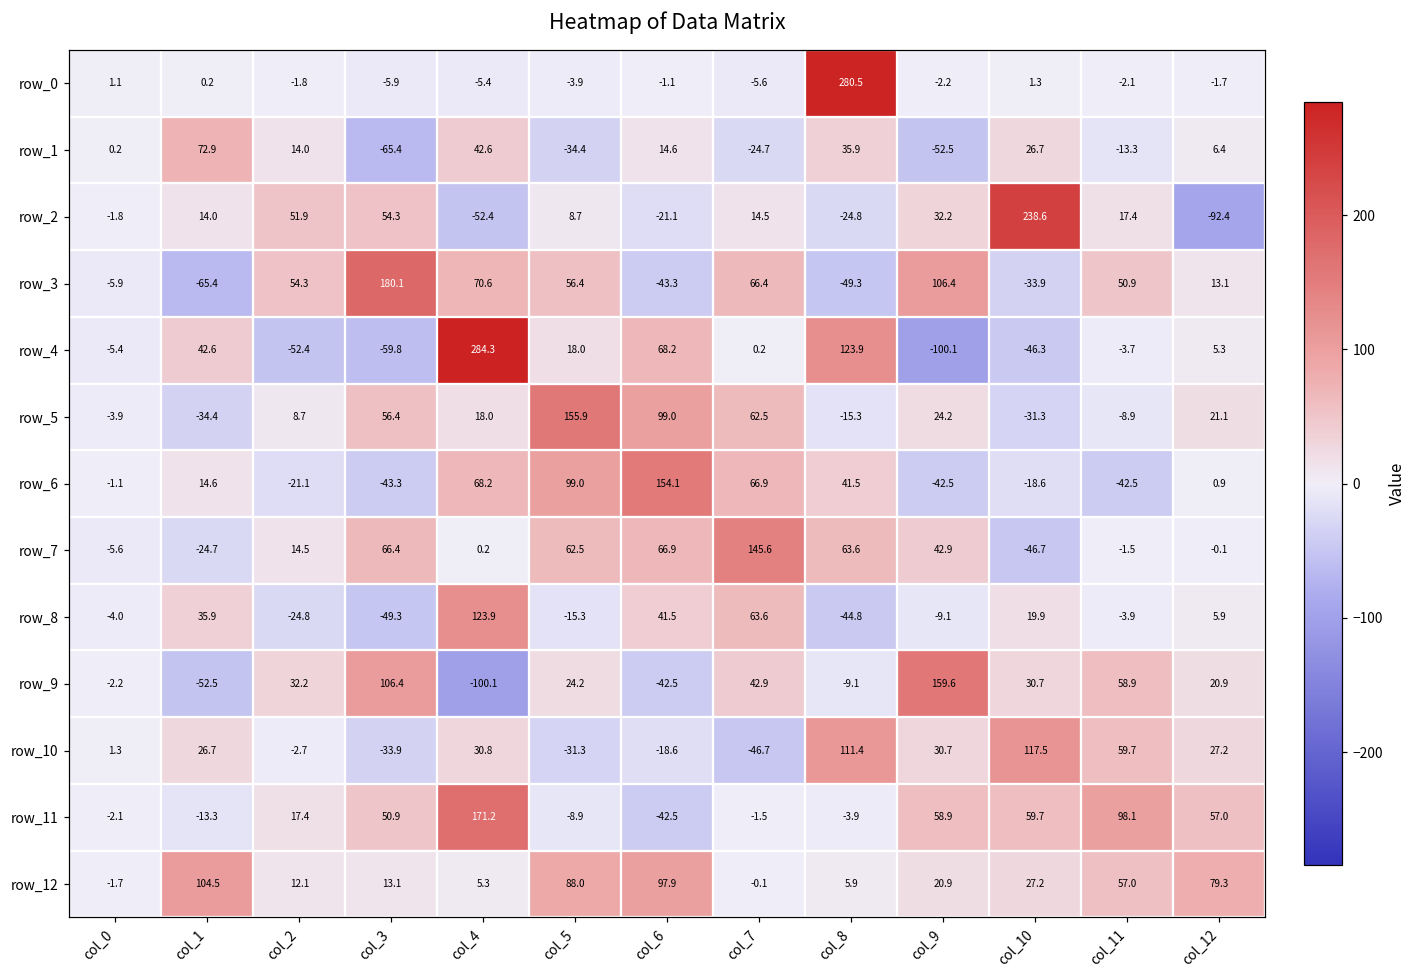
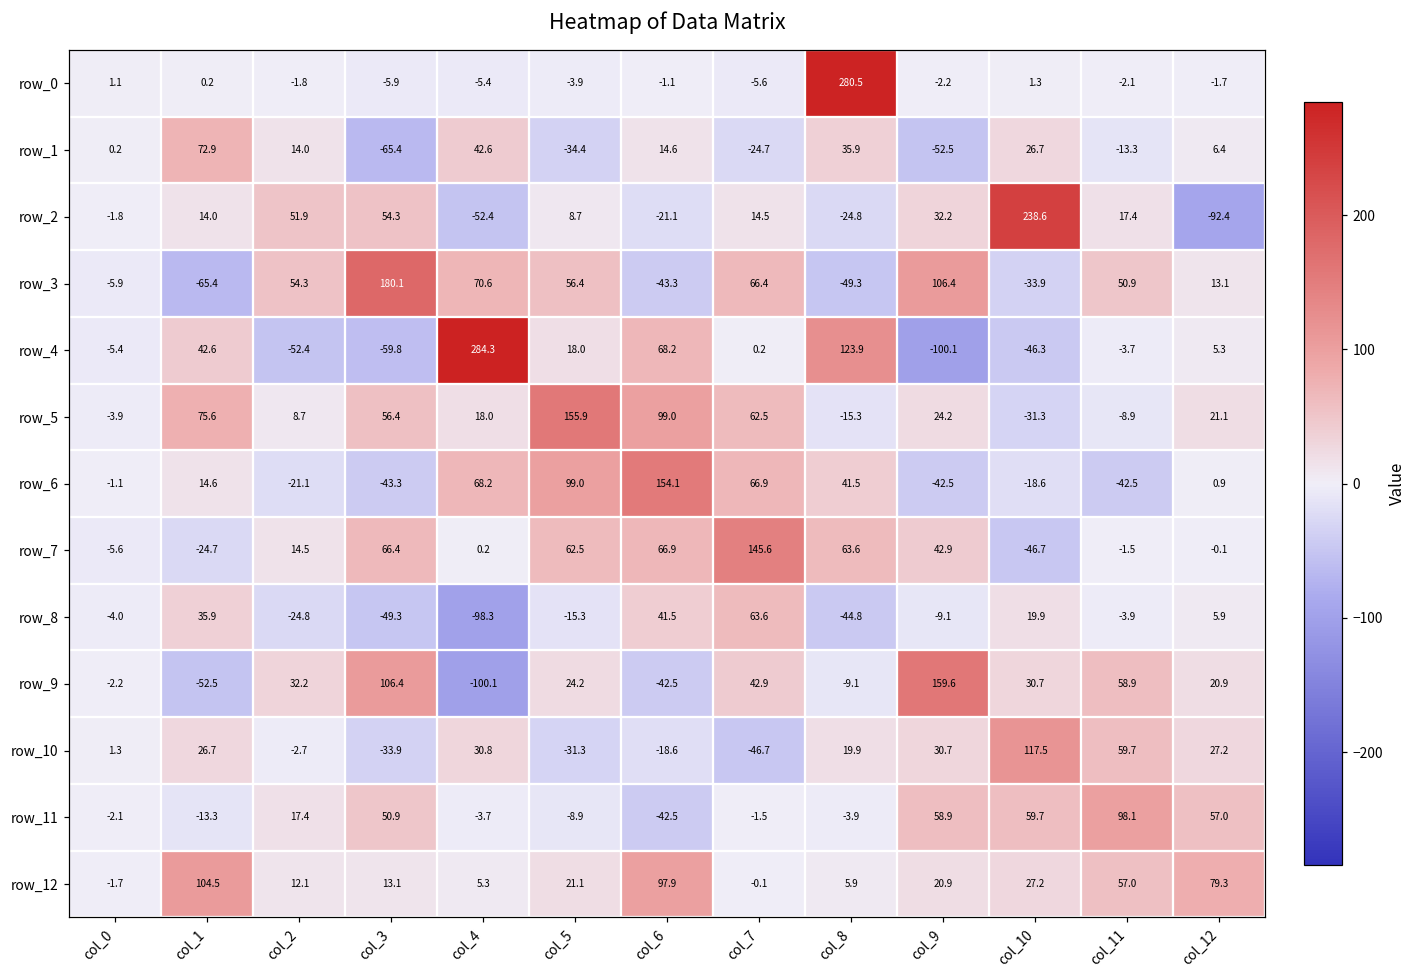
row_5, col_1: -34.4 -> 75.6
row_8, col_4: 123.9 -> -98.3
row_10, col_8: 111.4 -> 19.9
row_11, col_4: 171.2 -> -3.7
row_12, col_5: 88.0 -> 21.1
